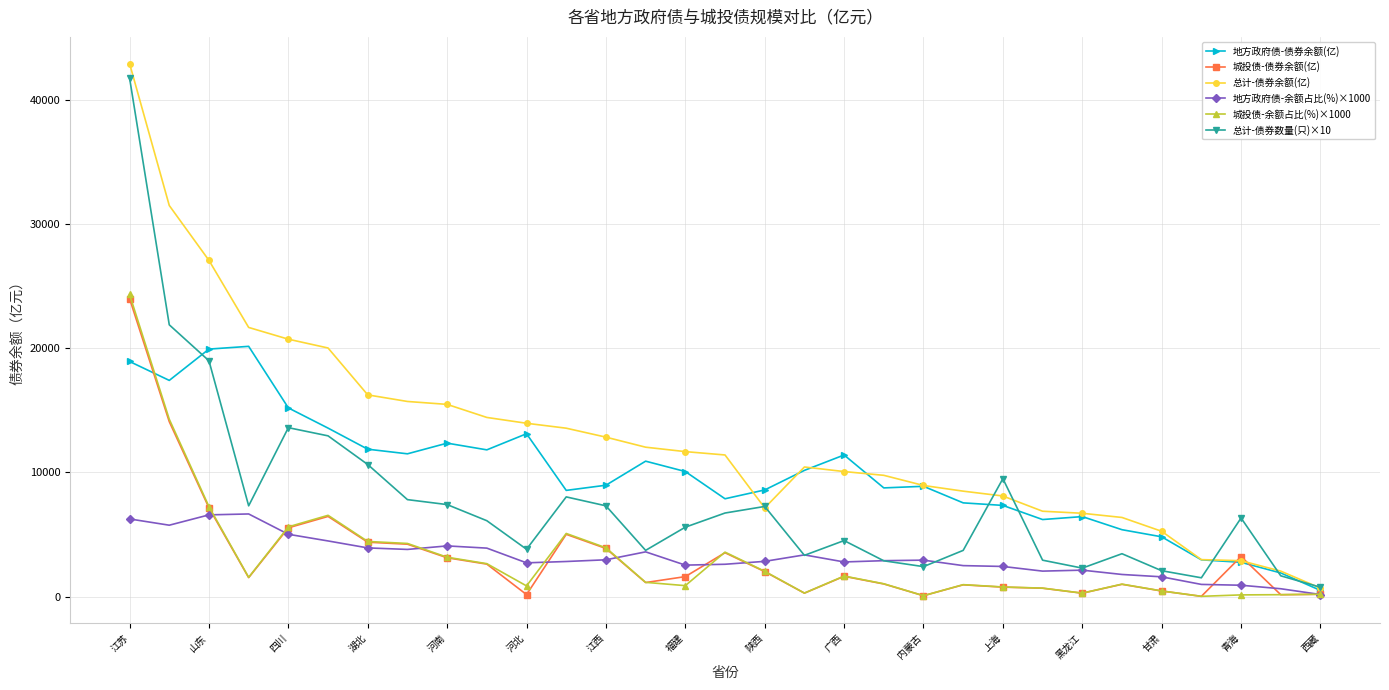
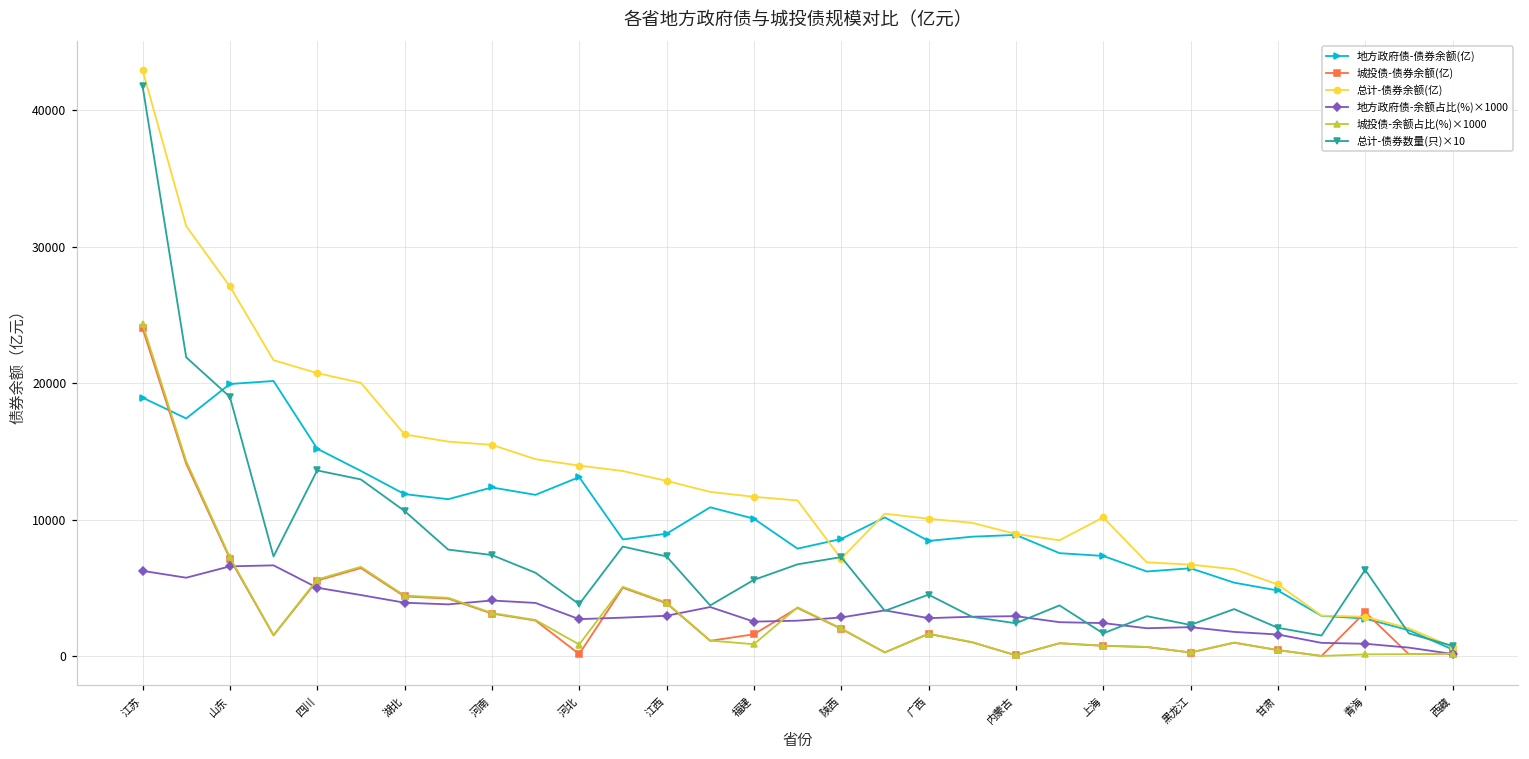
地方政府债-债券余额(亿), 广西: 11400 -> 8400
总计-债券余额(亿), 上海: 8100 -> 10200
总计-债券数量(只)×10, 上海: 9500 -> 1700
